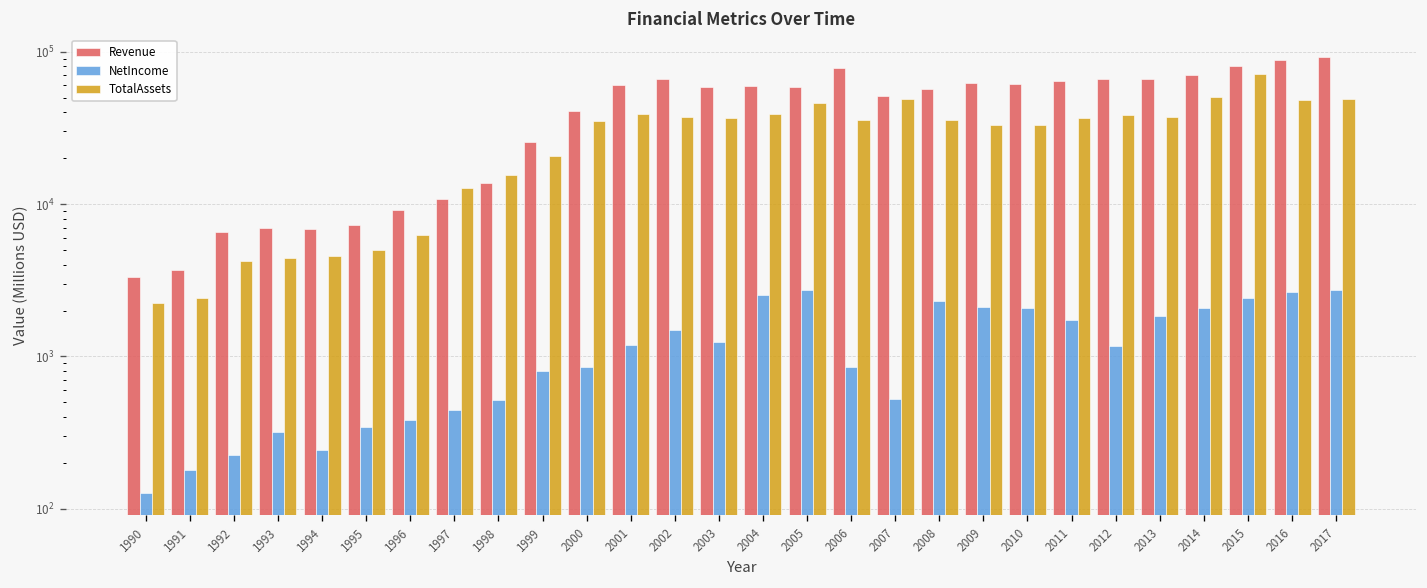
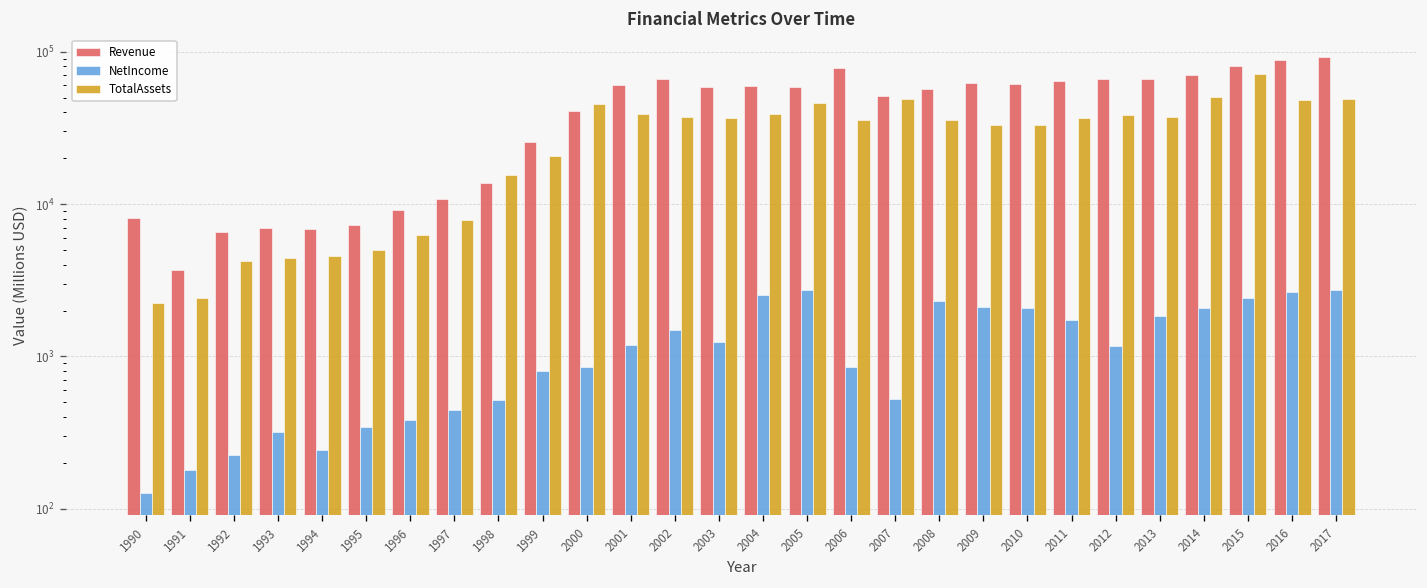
Revenue, 1990: 3300 -> 8000
TotalAssets, 1997: 13000 -> 8000
TotalAssets, 2000: 35000 -> 46000
